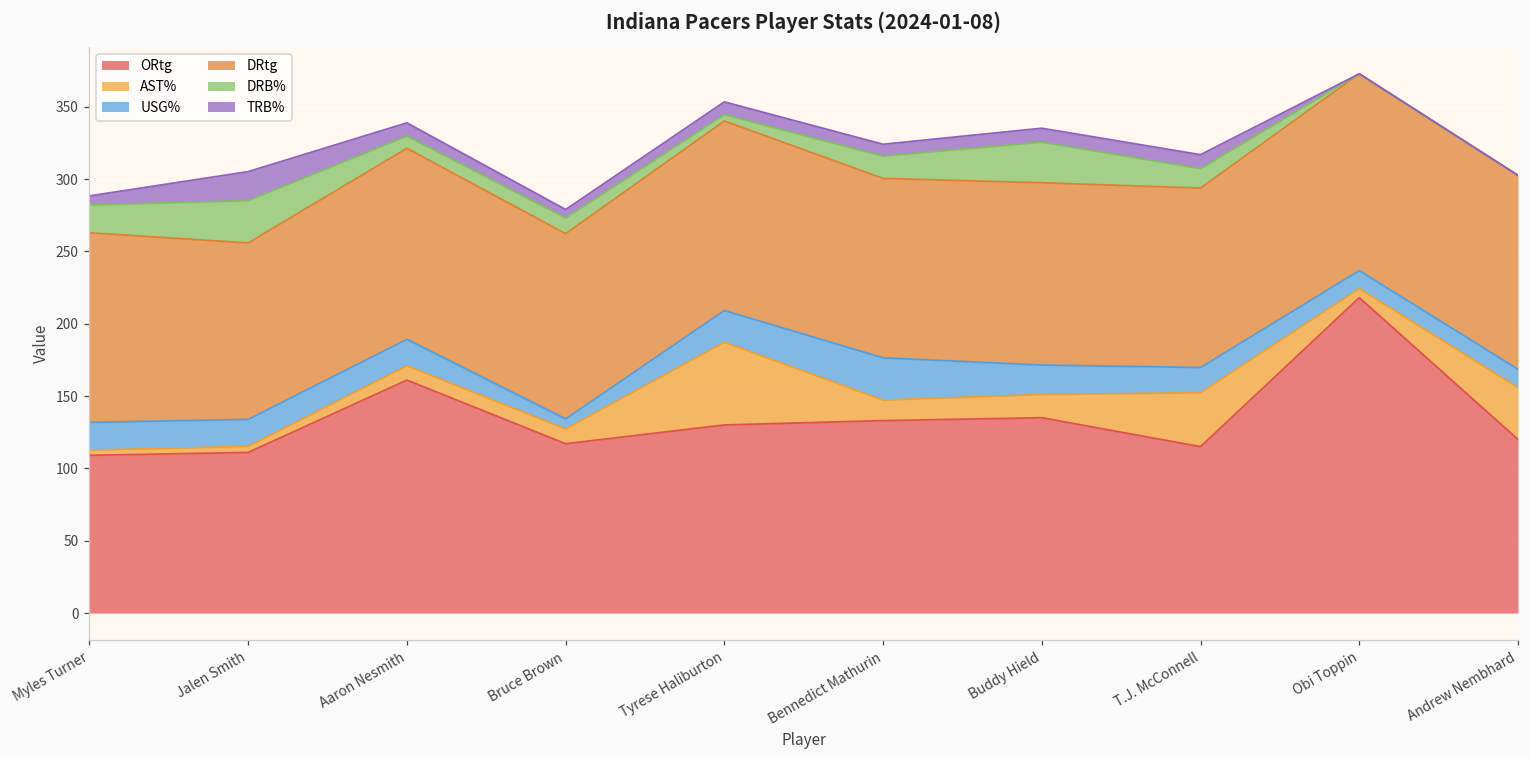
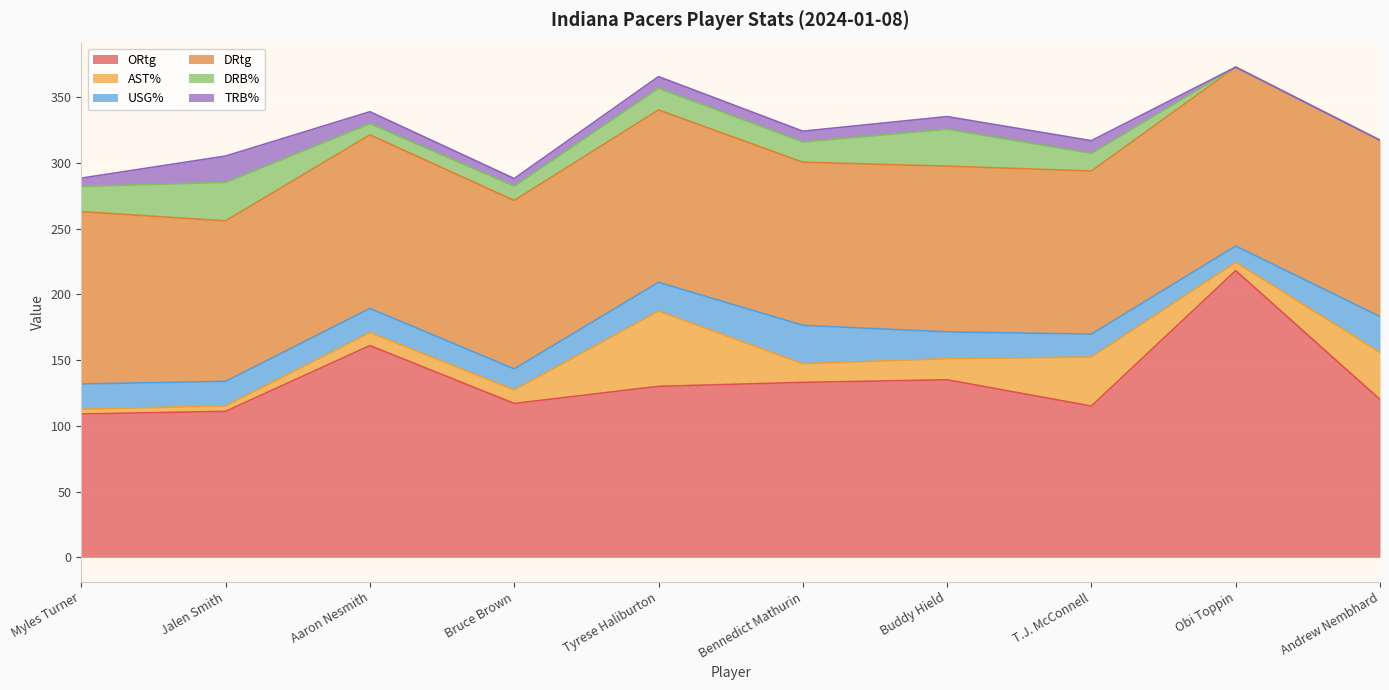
USG%, Bruce Brown: 7 -> 16
DRB%, Tyrese Haliburton: 4 -> 17
USG%, Andrew Nembhard: 13 -> 27
